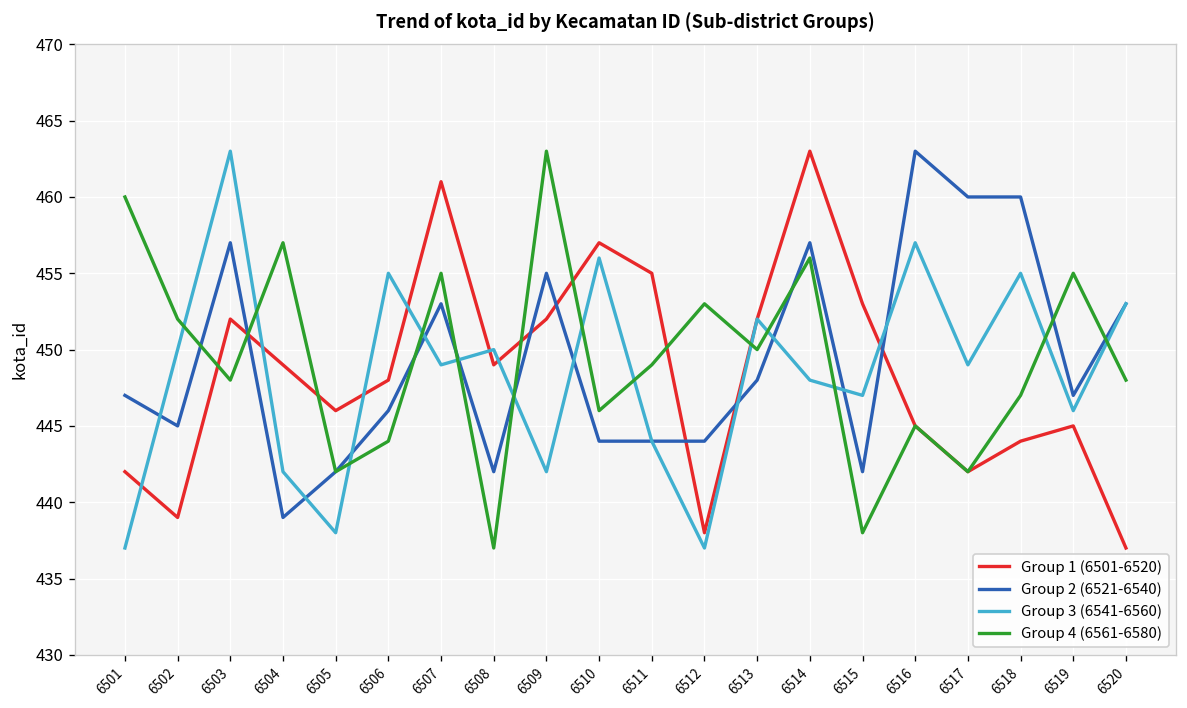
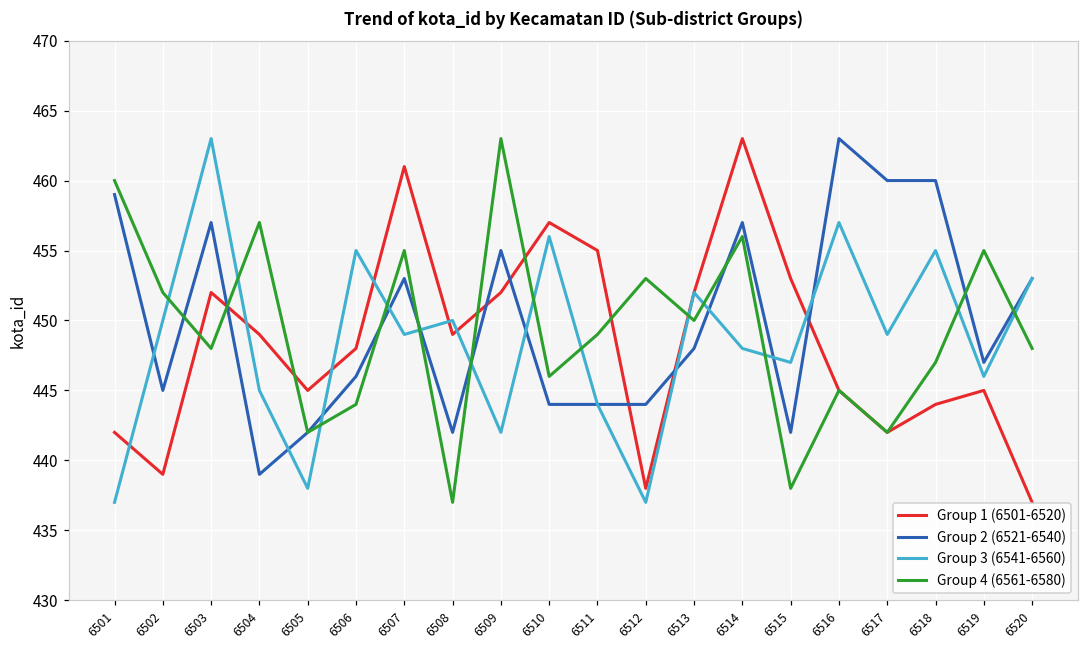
Group 2 (6521-6540), 6501: 447 -> 459
Group 3 (6541-6560), 6504: 442 -> 445
Group 1 (6501-6520), 6505: 446 -> 445
